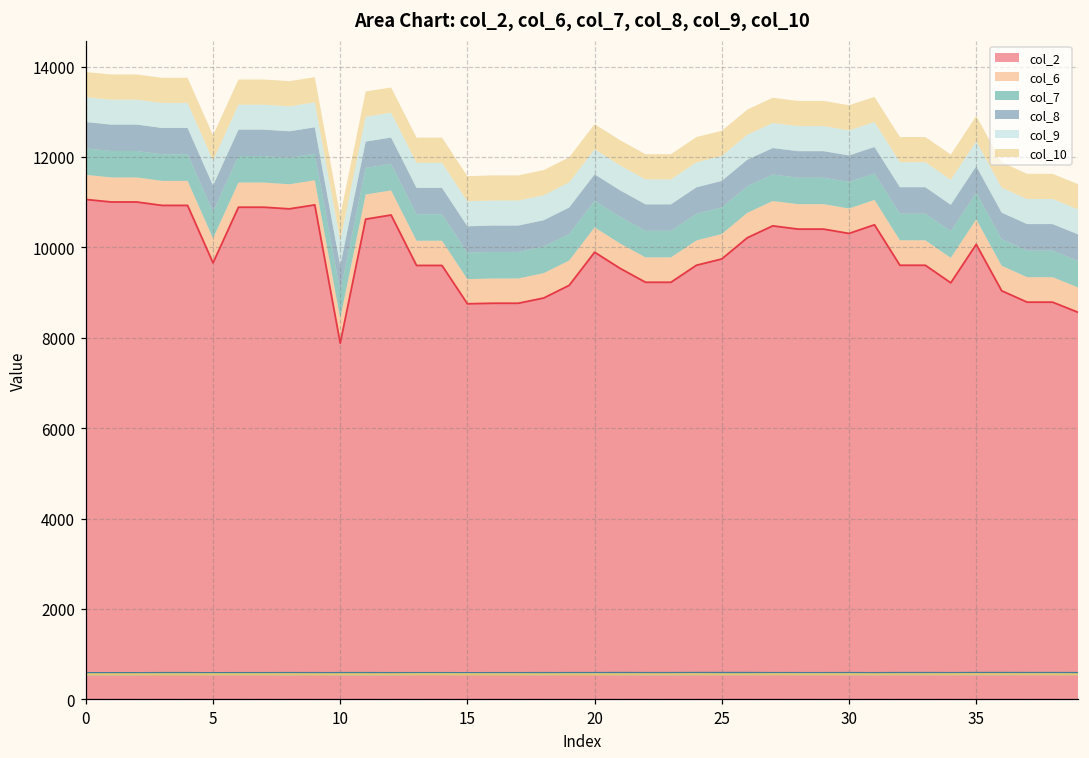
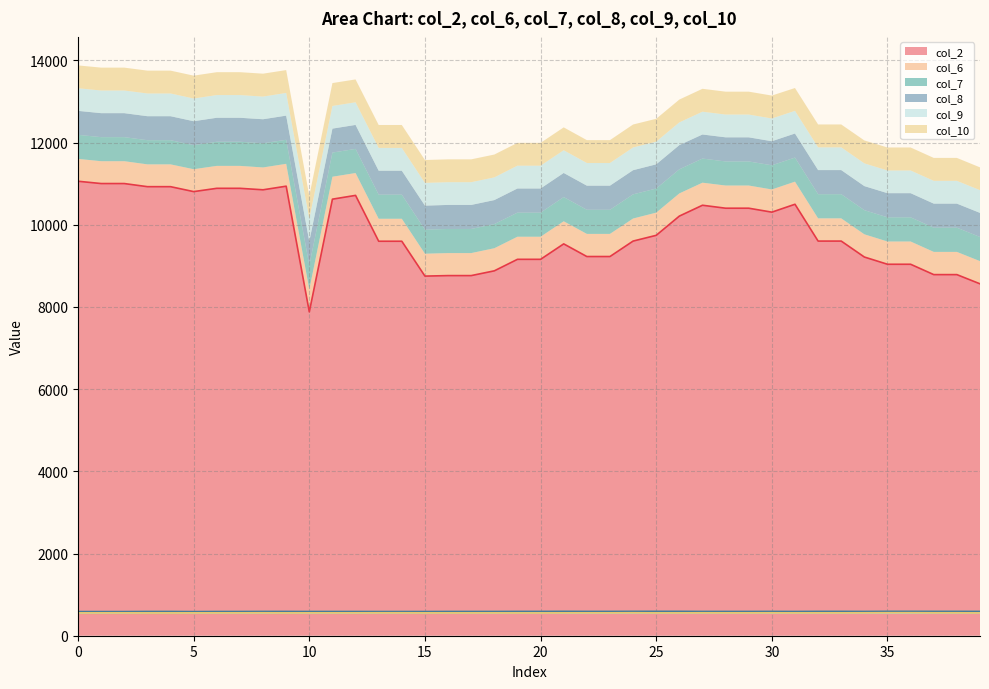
col_2, 5: 9700 -> 10800
col_2, 20: 9900 -> 9200
col_2, 35: 10100 -> 9000
